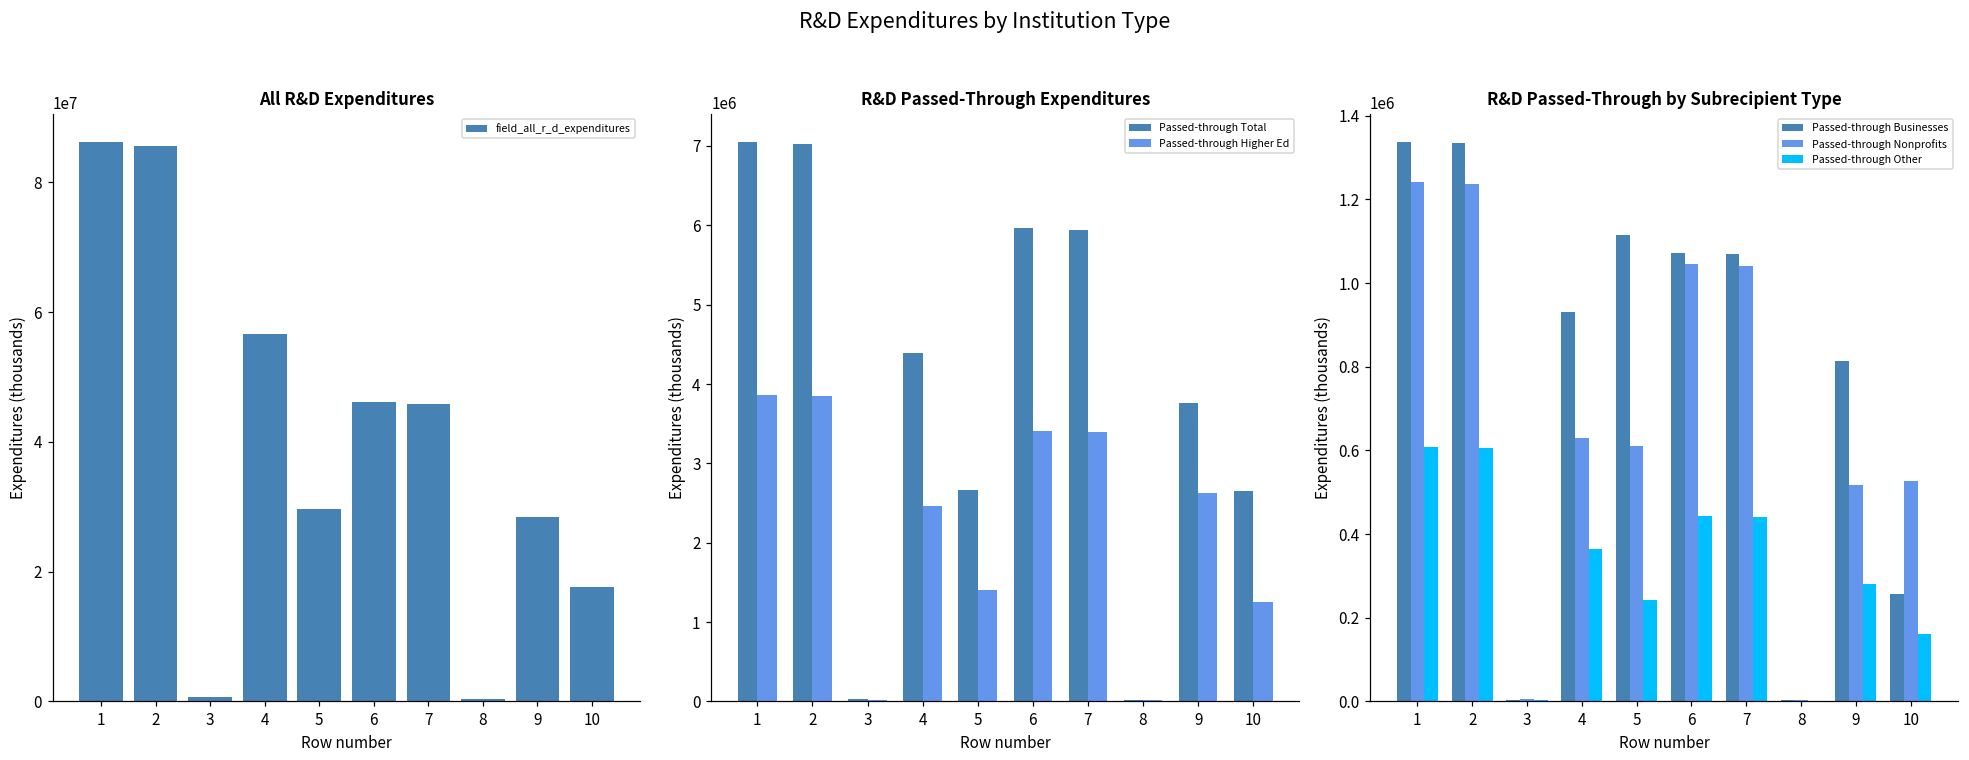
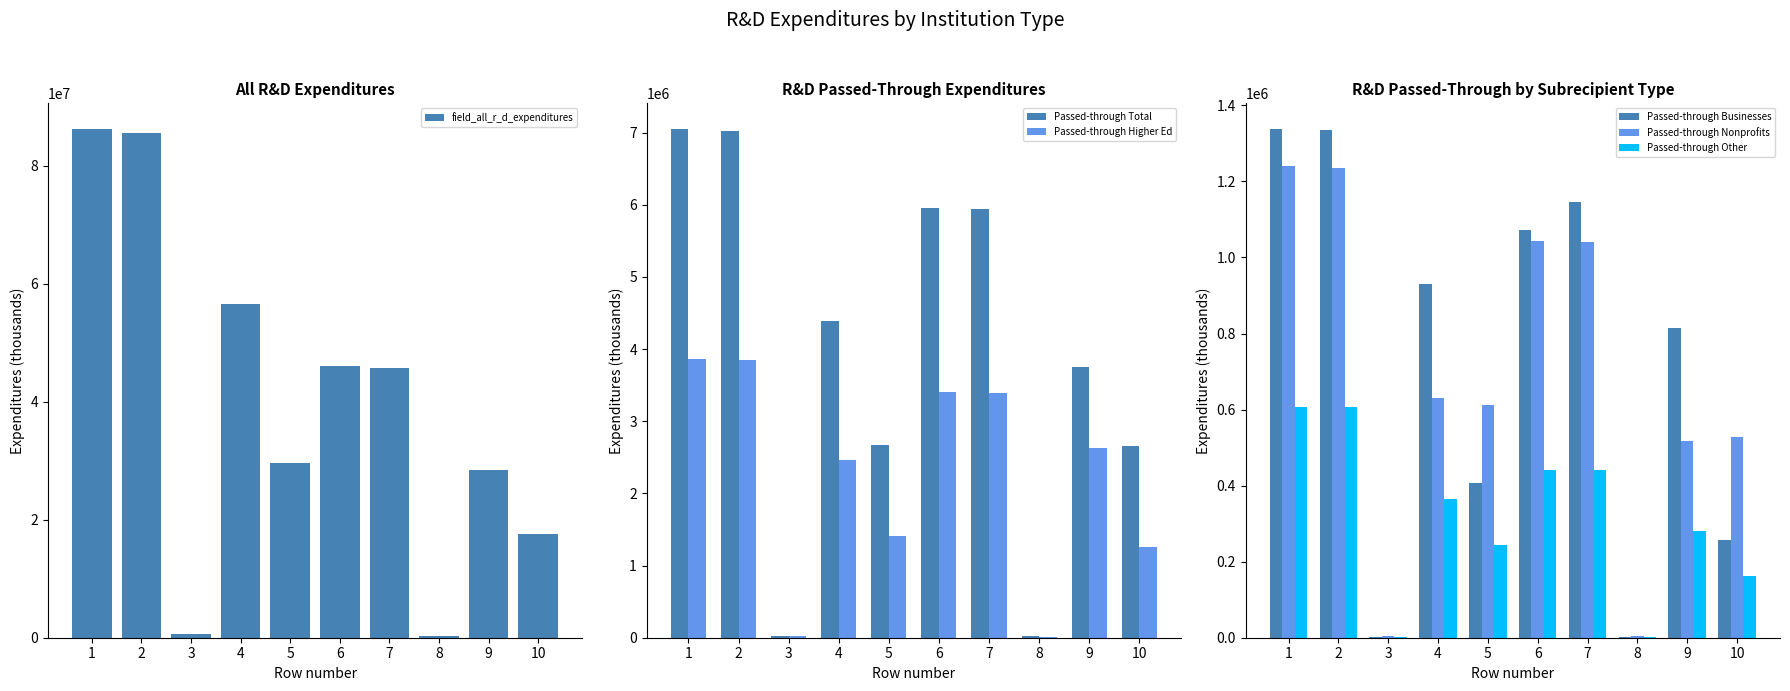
R&D Passed-Through by Subrecipient Type, Passed-through Businesses, 5: 1120000 -> 410000
R&D Passed-Through by Subrecipient Type, Passed-through Businesses, 7: 1070000 -> 1150000
